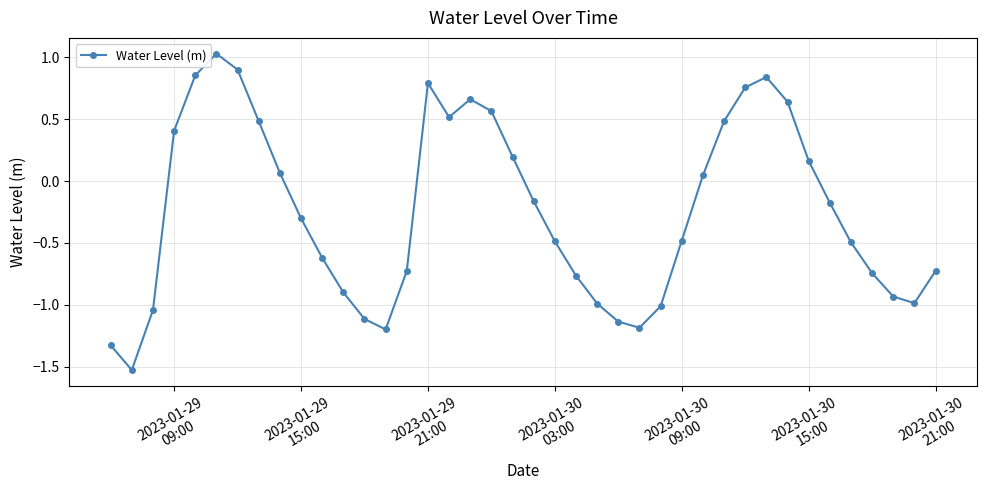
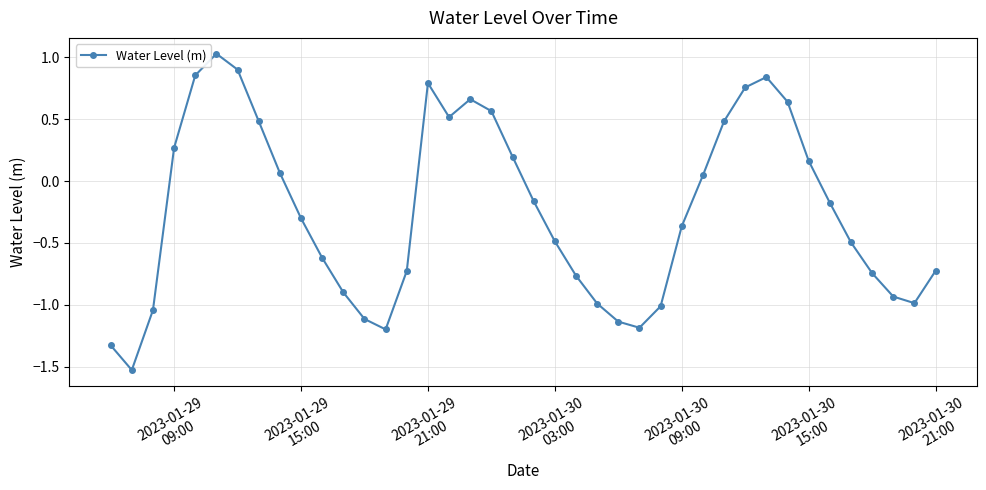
2023-01-29 09:00: 0.41 -> 0.27
2023-01-30 09:00: -0.48 -> -0.37
